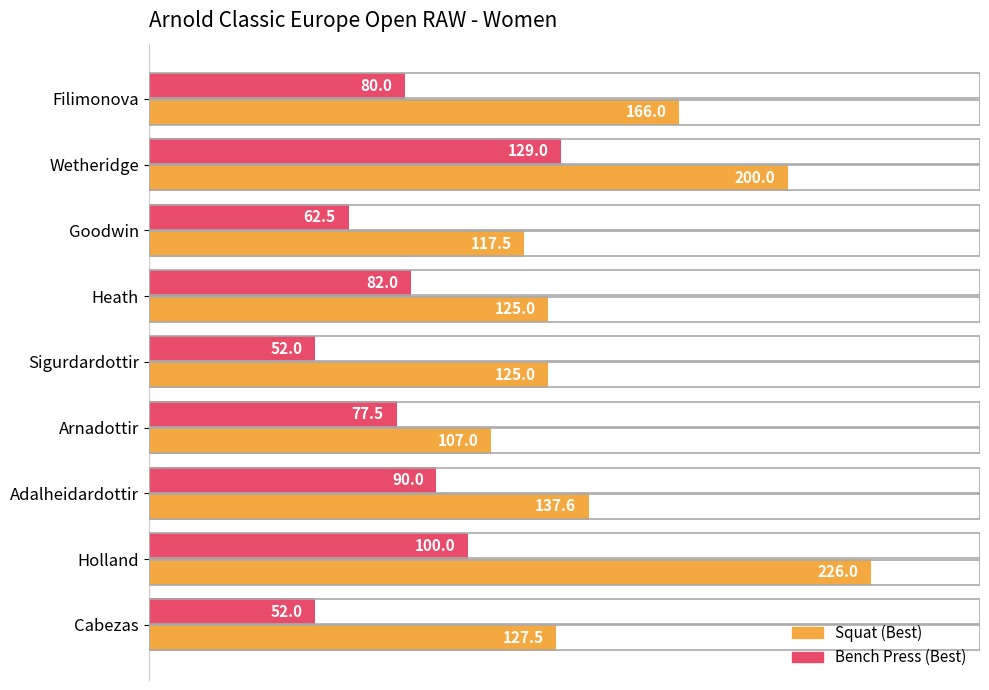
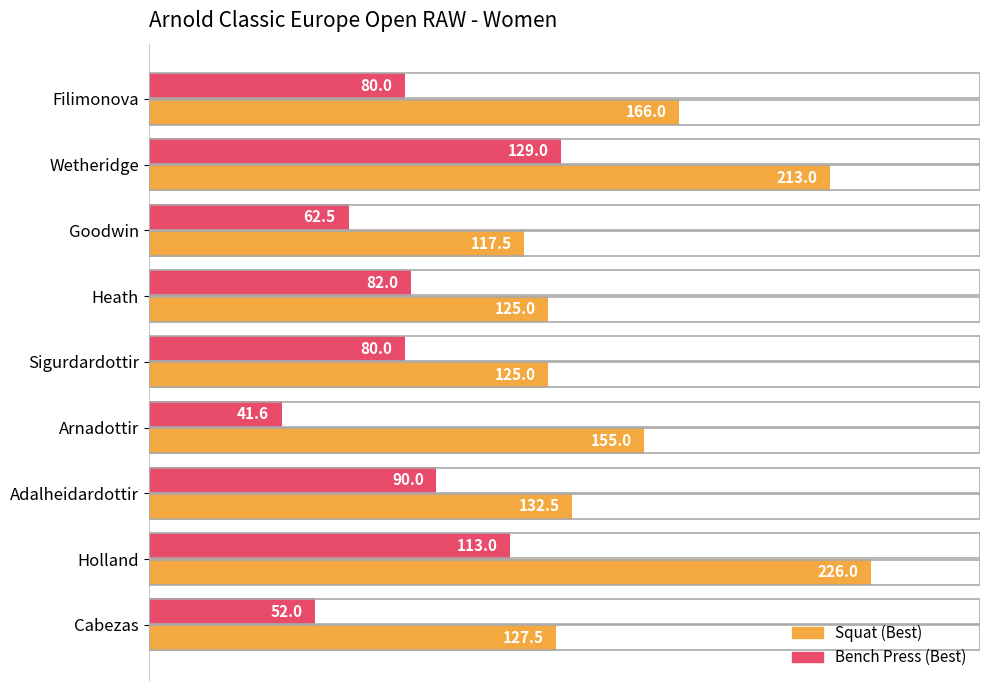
Squat (Best), Wetheridge: 200.0 -> 213.0
Bench Press (Best), Sigurdardottir: 52.0 -> 80.0
Bench Press (Best), Arnadottir: 77.5 -> 41.6
Squat (Best), Arnadottir: 107.0 -> 155.0
Squat (Best), Adalheidardottir: 137.6 -> 132.5
Bench Press (Best), Holland: 100.0 -> 113.0
